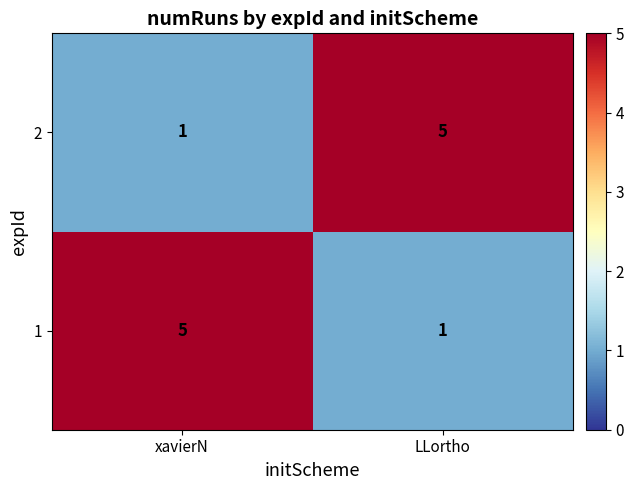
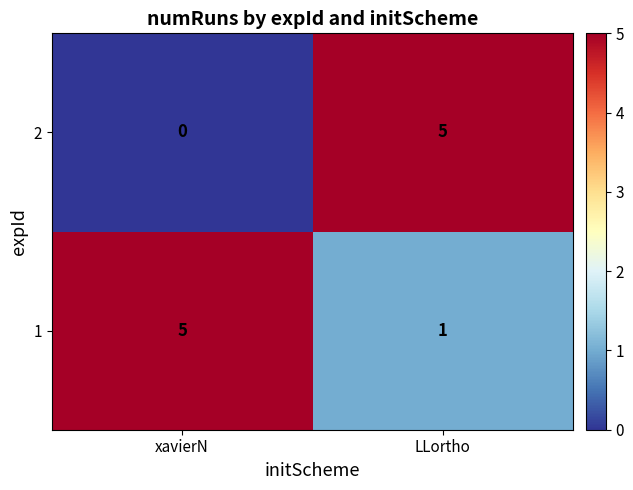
2, xavierN: 1 -> 0
